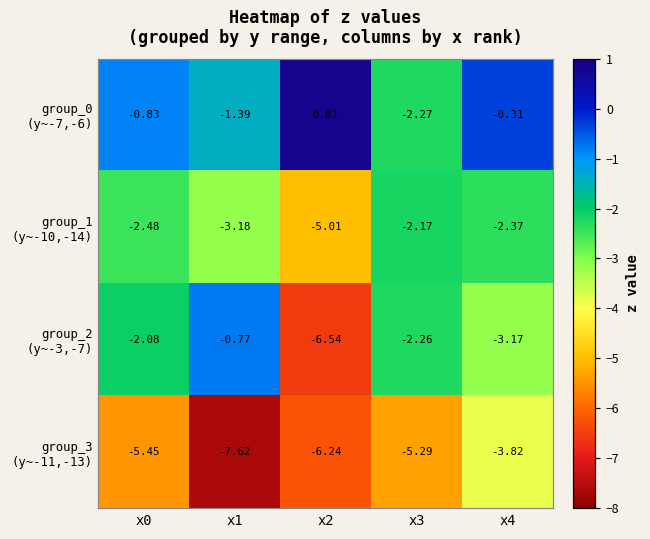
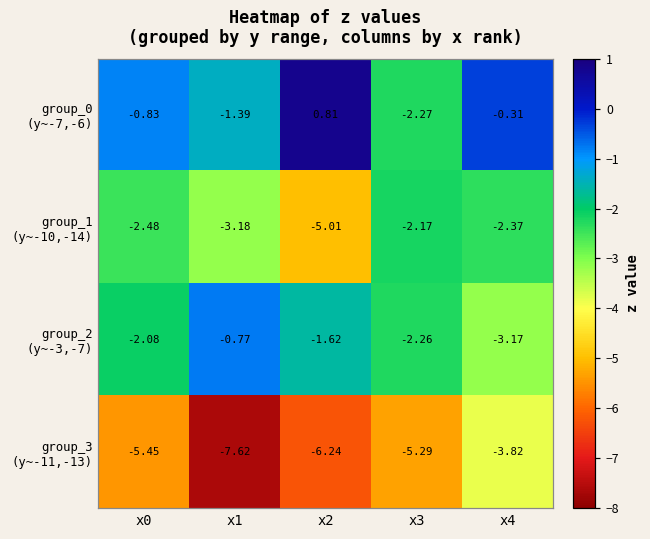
group_2 (y~-3,-7), x2: -6.54 -> -1.62
